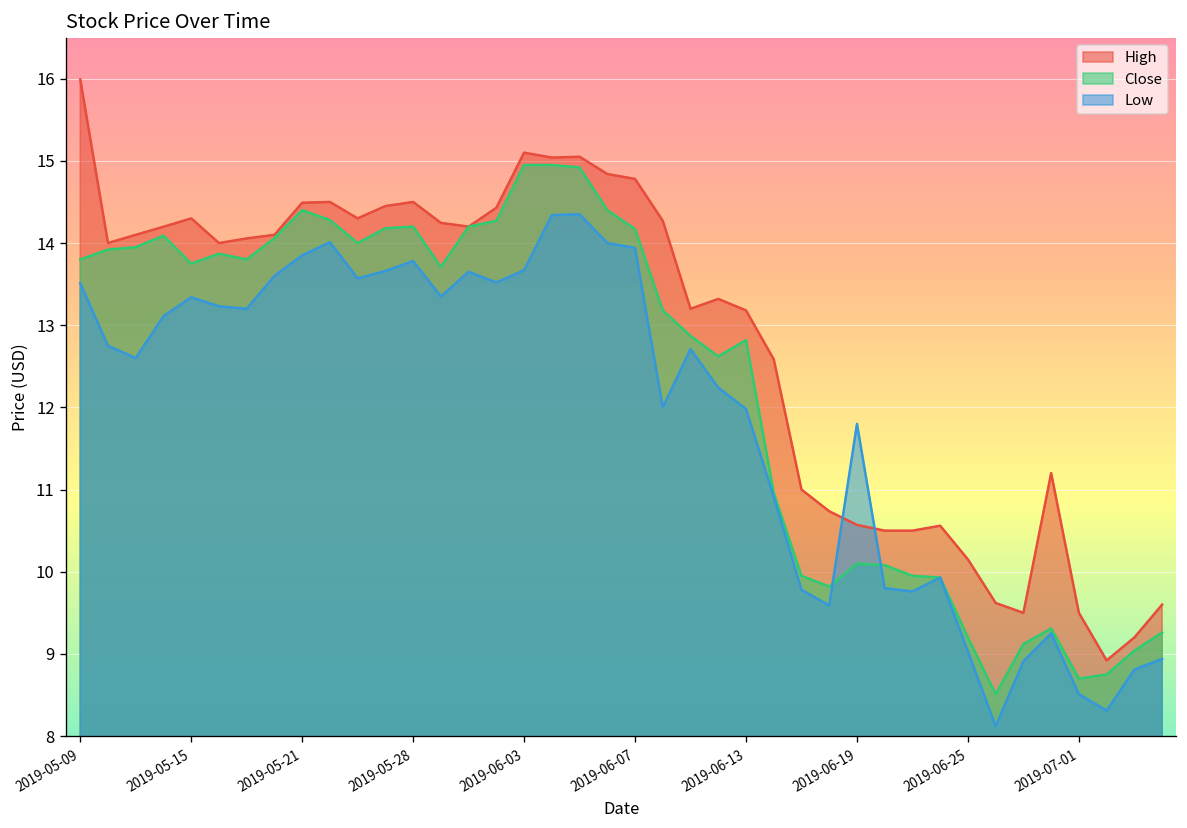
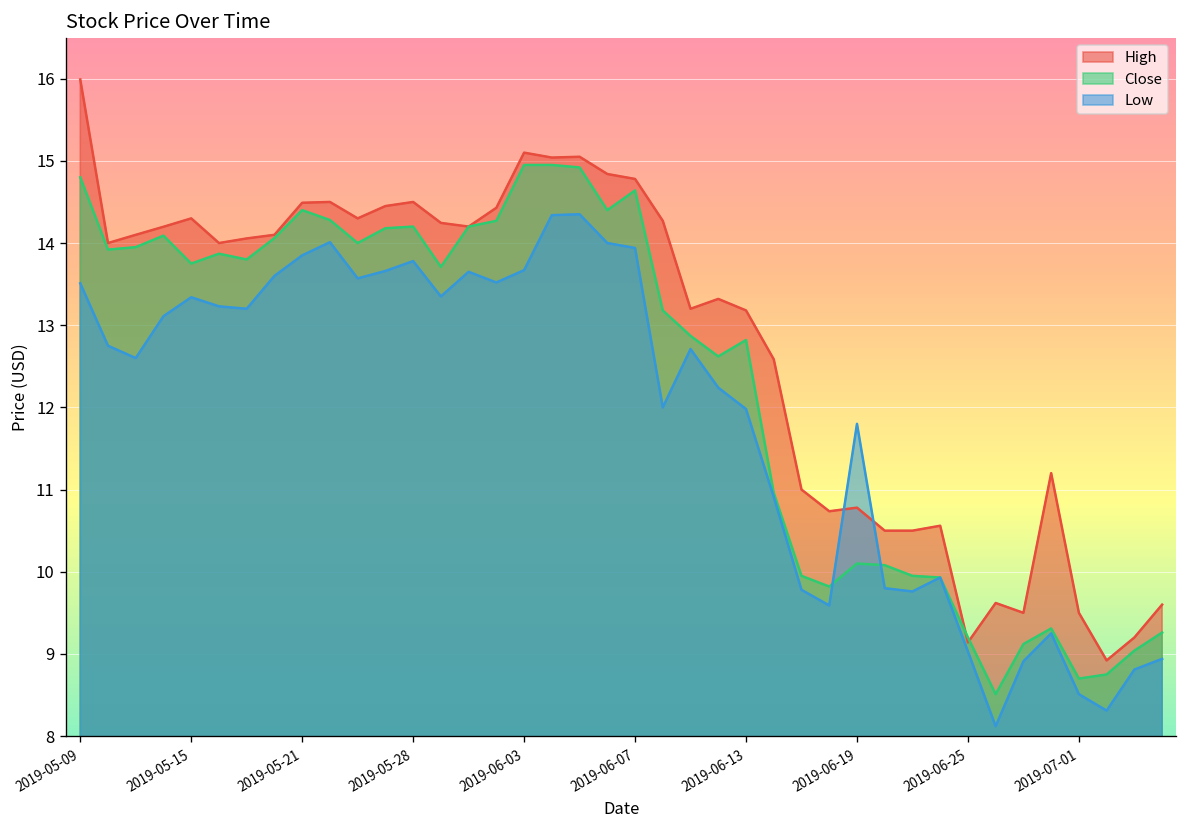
Close, 2019-05-09: 13.8 -> 14.8
Close, 2019-06-07: 14.2 -> 14.6
High, 2019-06-19: 10.6 -> 10.8
High, 2019-06-25: 10.2 -> 9.1
